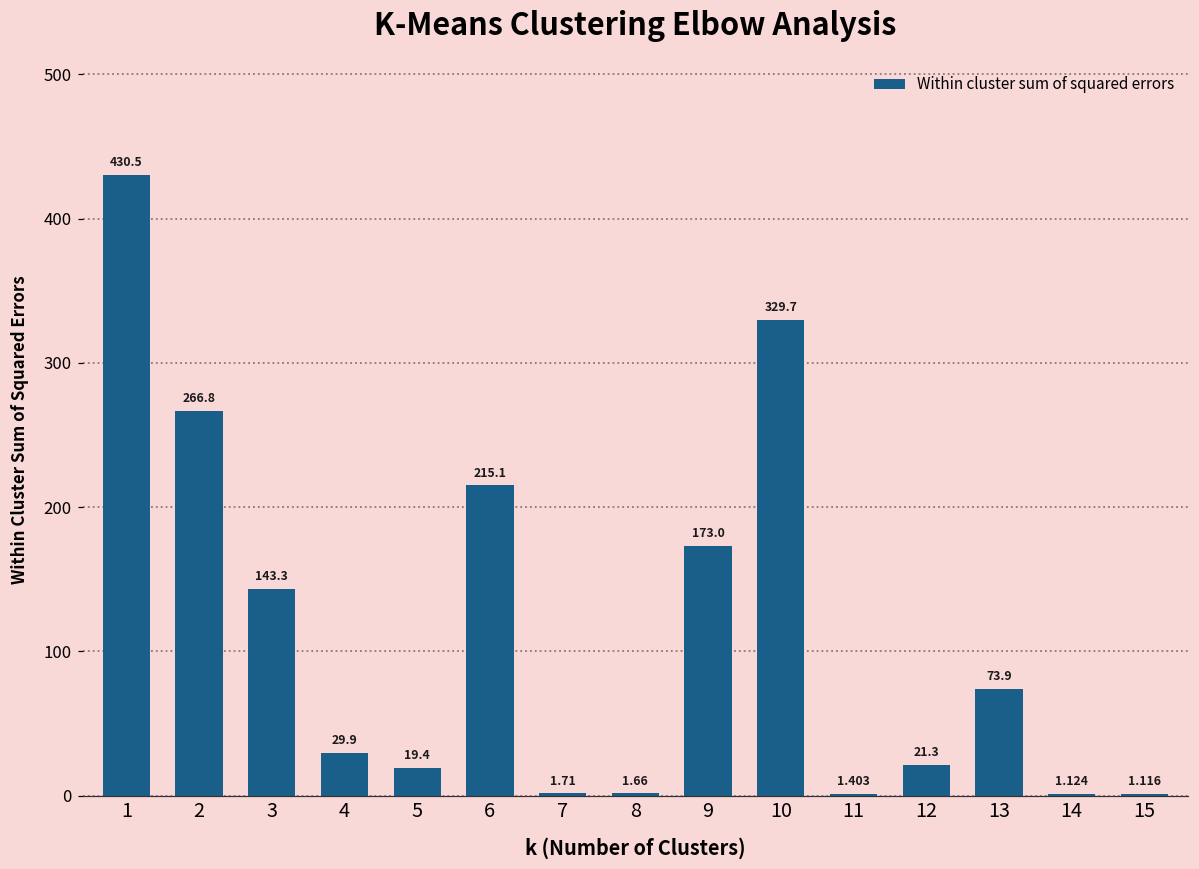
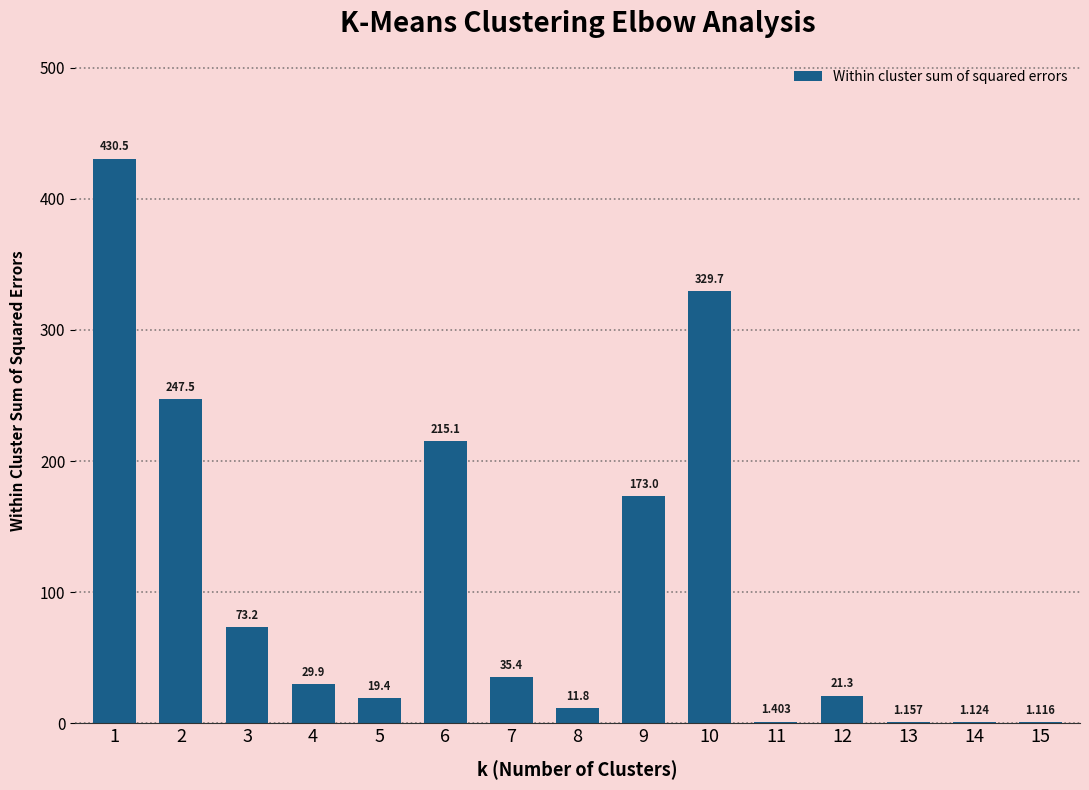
2: 266.8 -> 247.5
3: 143.3 -> 73.2
7: 1.71 -> 35.4
8: 1.66 -> 11.8
13: 73.9 -> 1.157
